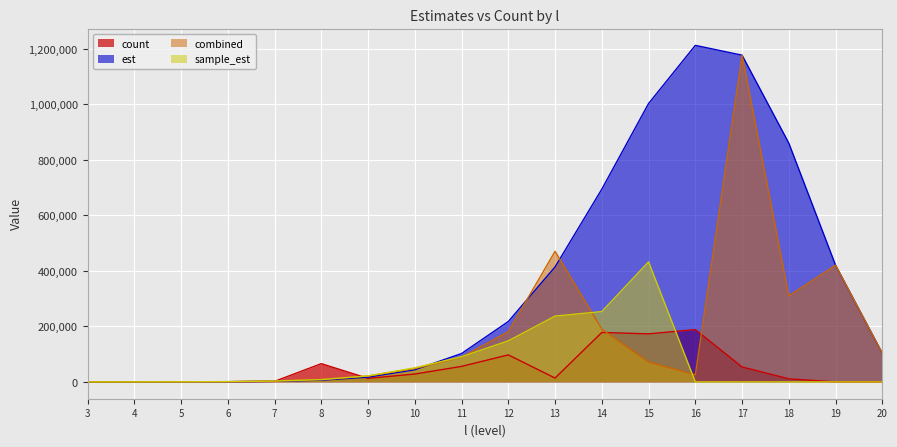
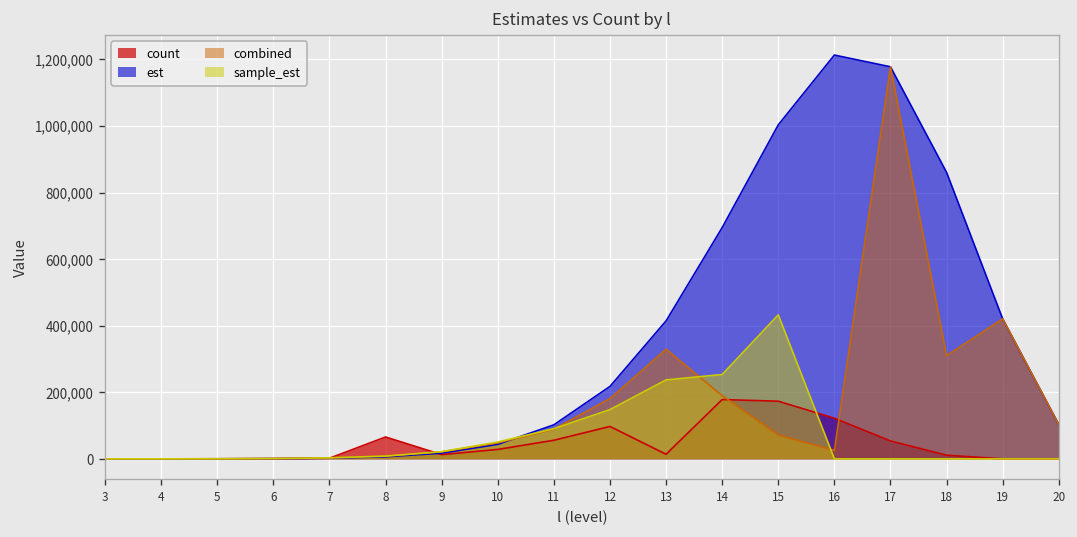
combined, 13: 470,000 -> 330,000
count, 16: 190,000 -> 120,000
